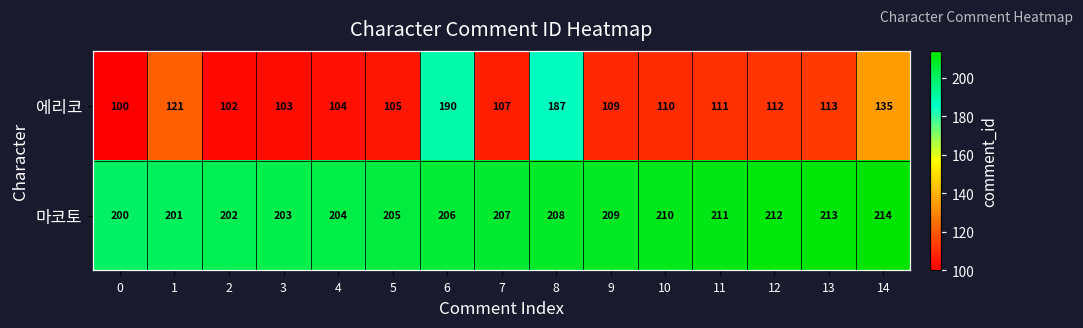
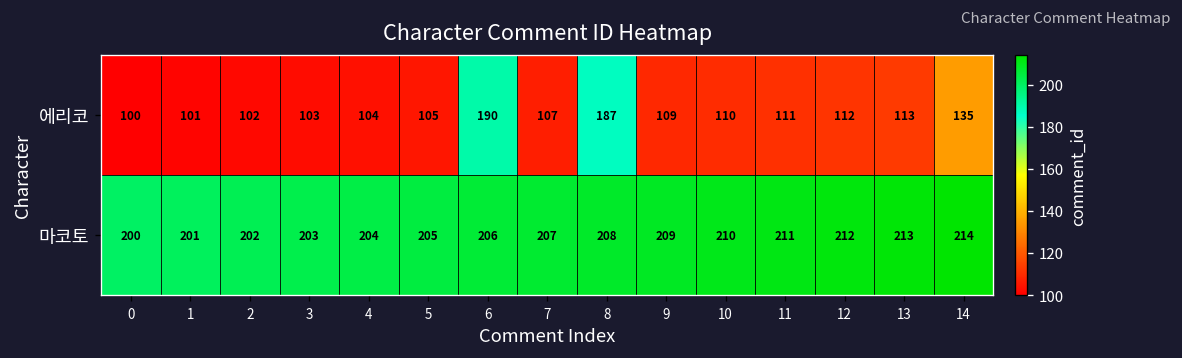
에리코, 1: 121 -> 101
